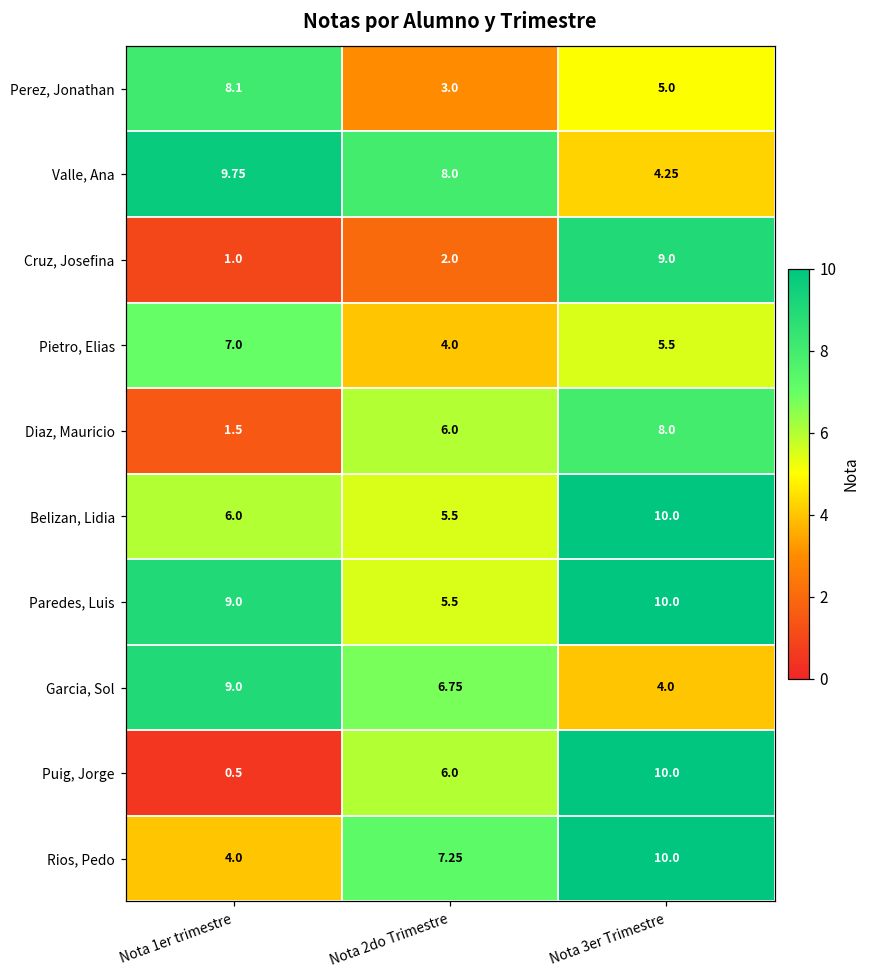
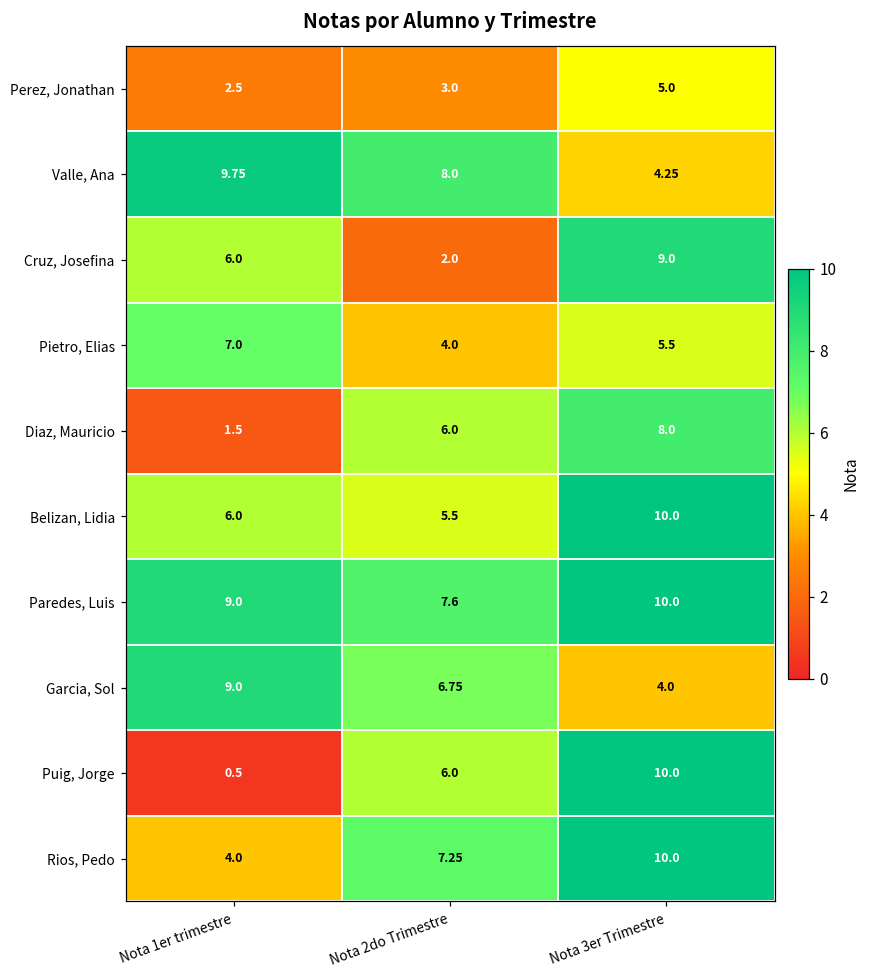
Perez, Jonathan, Nota 1er trimestre: 8.1 -> 2.5
Cruz, Josefina, Nota 1er trimestre: 1.0 -> 6.0
Paredes, Luis, Nota 2do Trimestre: 5.5 -> 7.6
